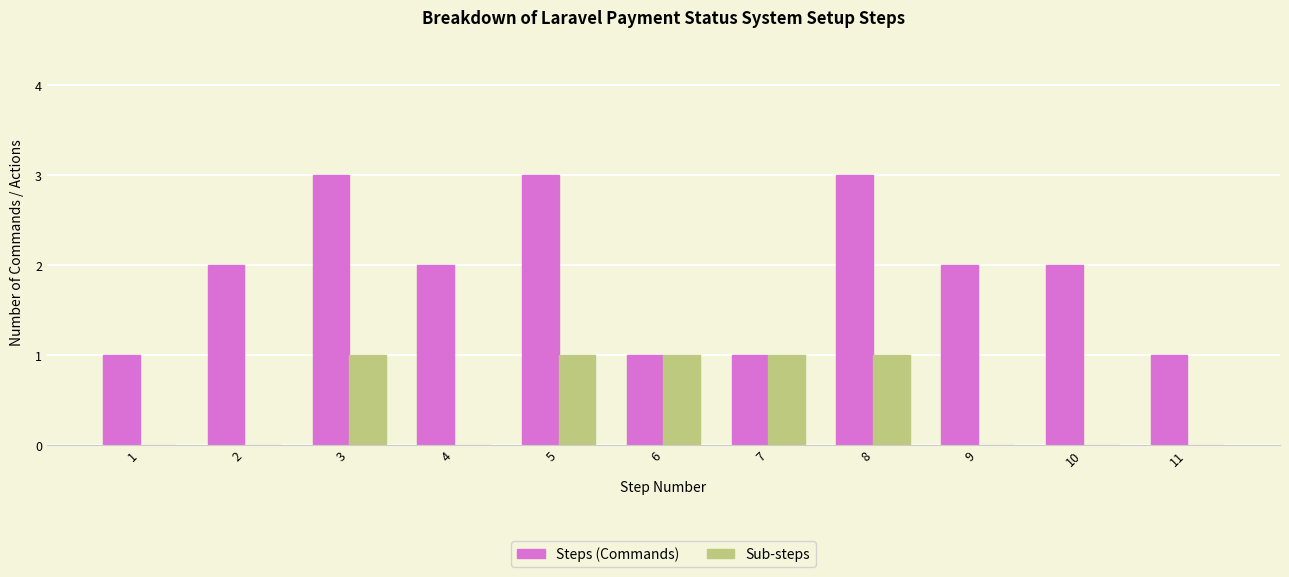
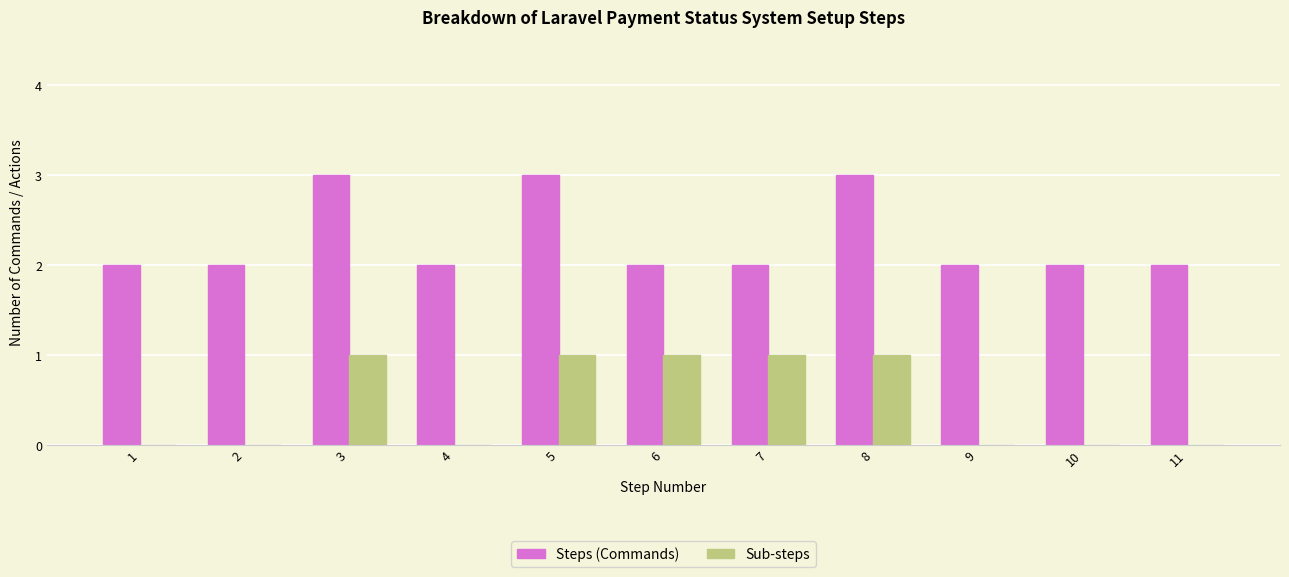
Steps (Commands), 1: 1 -> 2
Steps (Commands), 6: 1 -> 2
Steps (Commands), 7: 1 -> 2
Steps (Commands), 11: 1 -> 2
